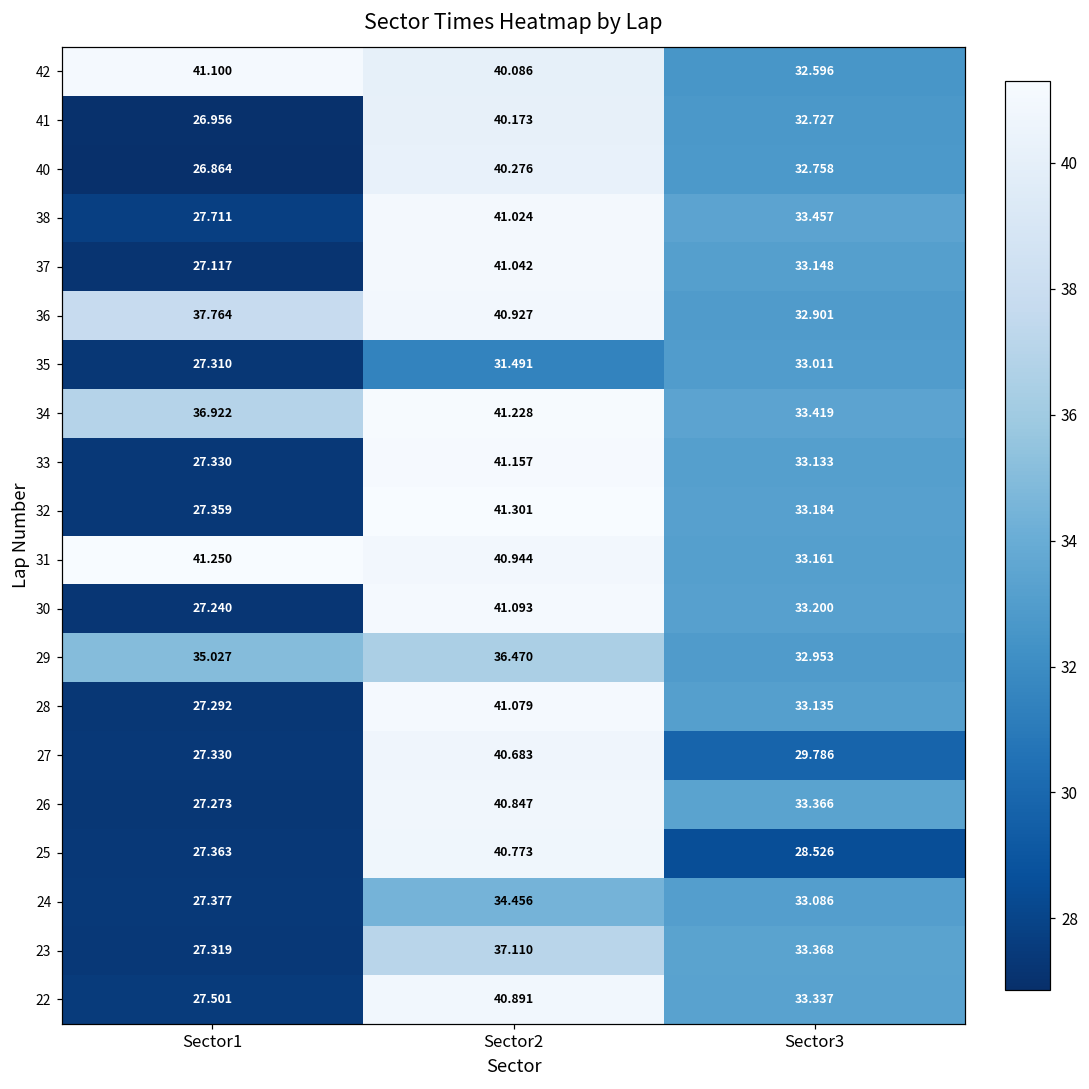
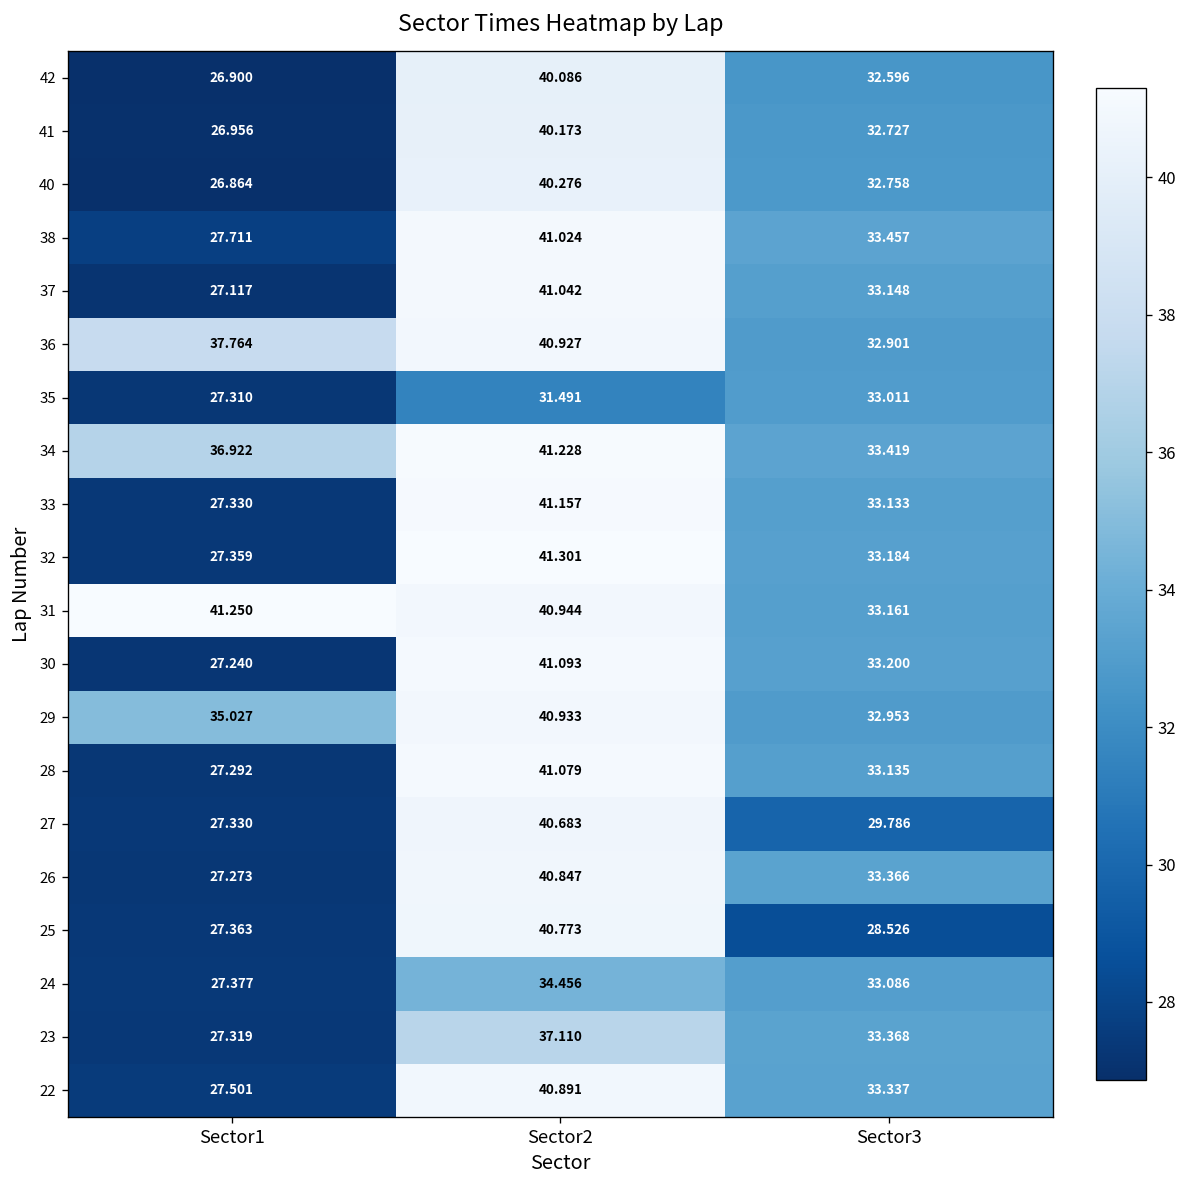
42, Sector1: 41.100 -> 26.900
29, Sector2: 36.470 -> 40.933
